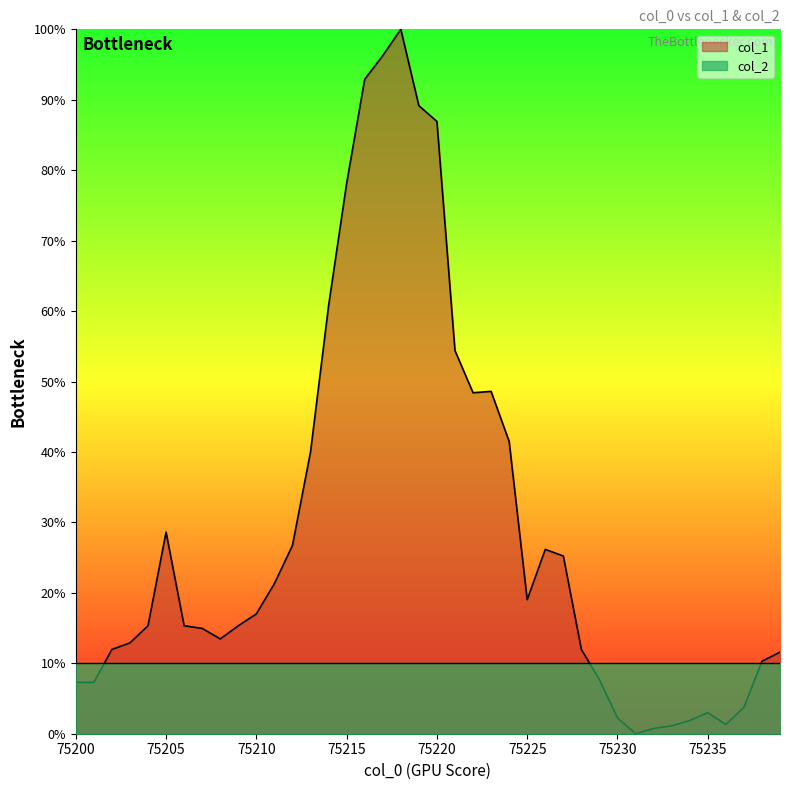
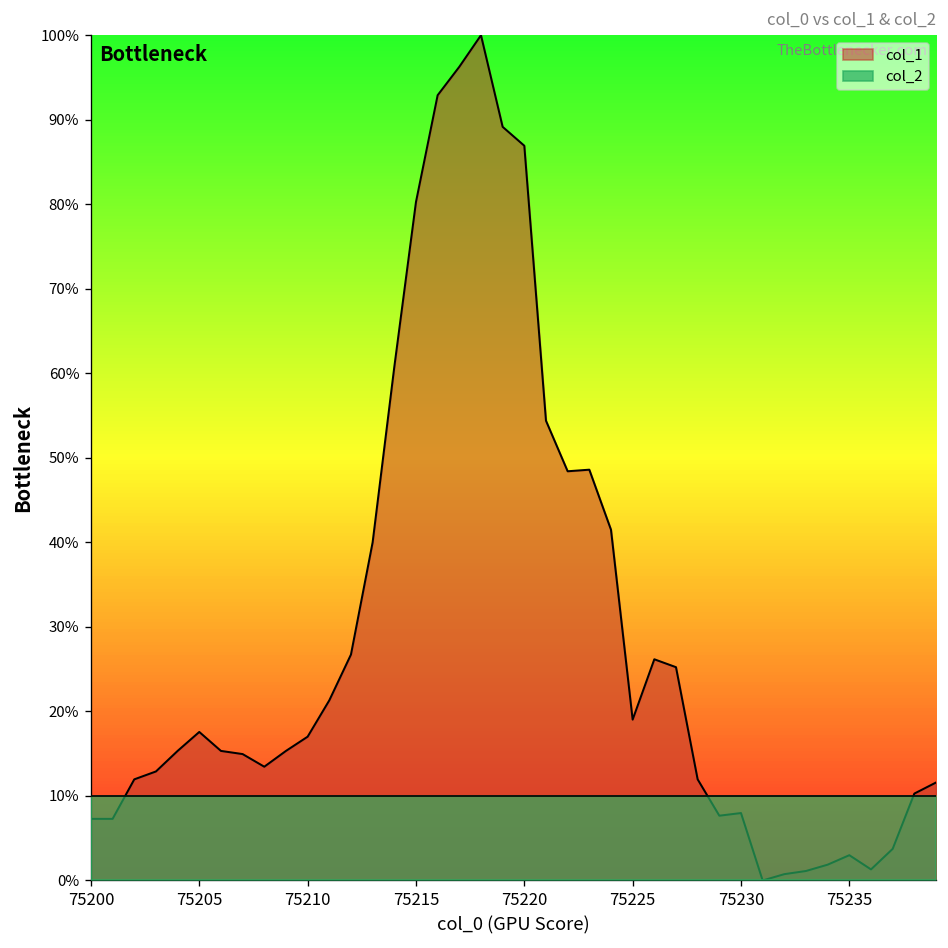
col_1, 75205: 29% -> 18%
col_1, 75215: 78% -> 80%
col_1, 75230: 2% -> 8%
